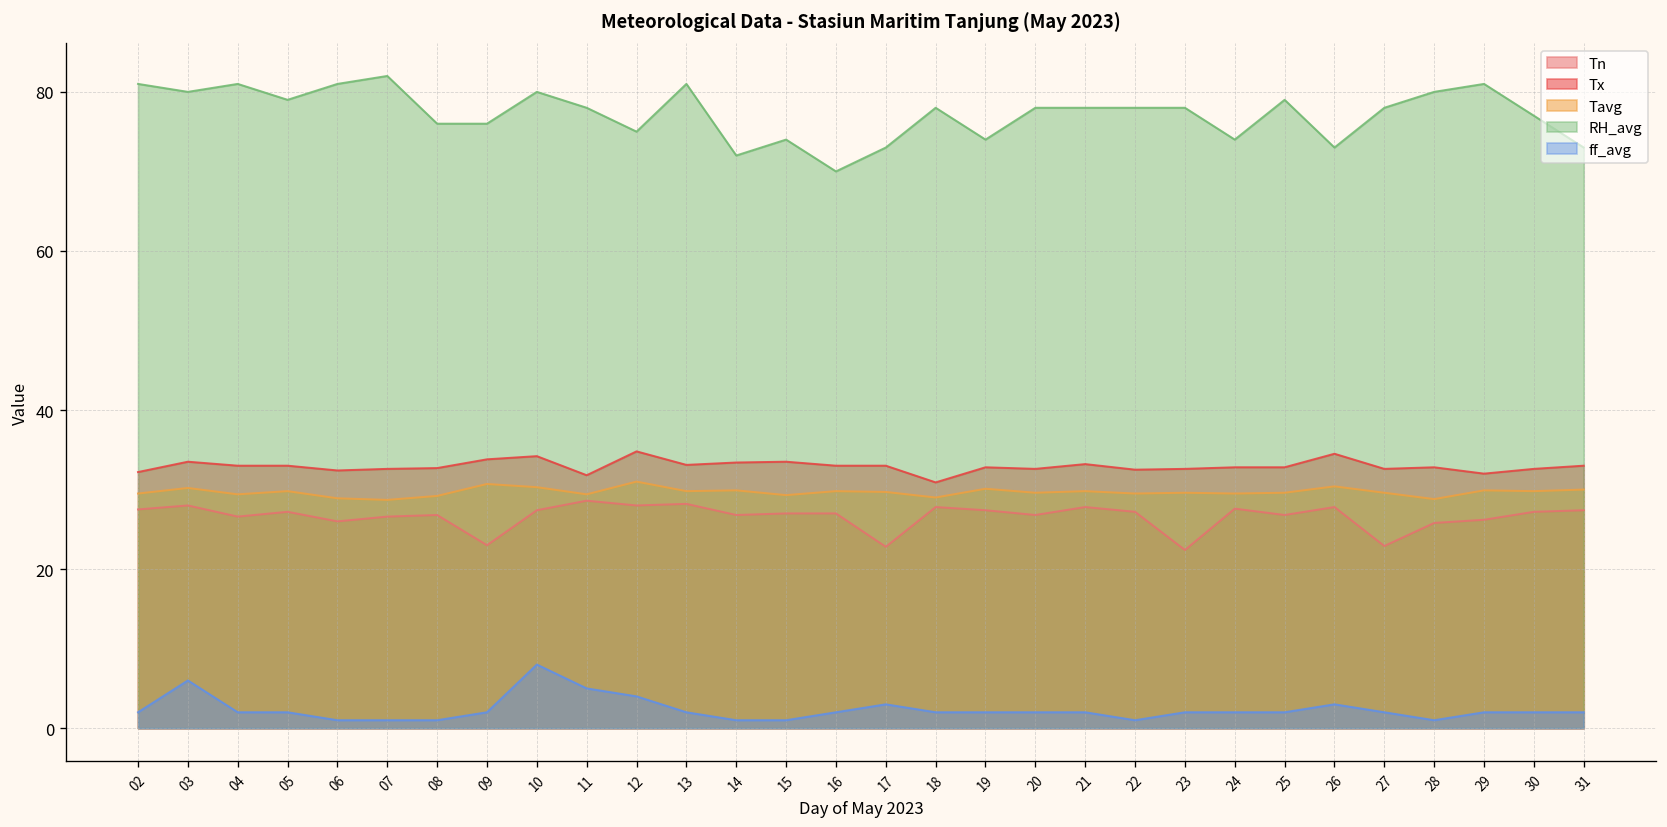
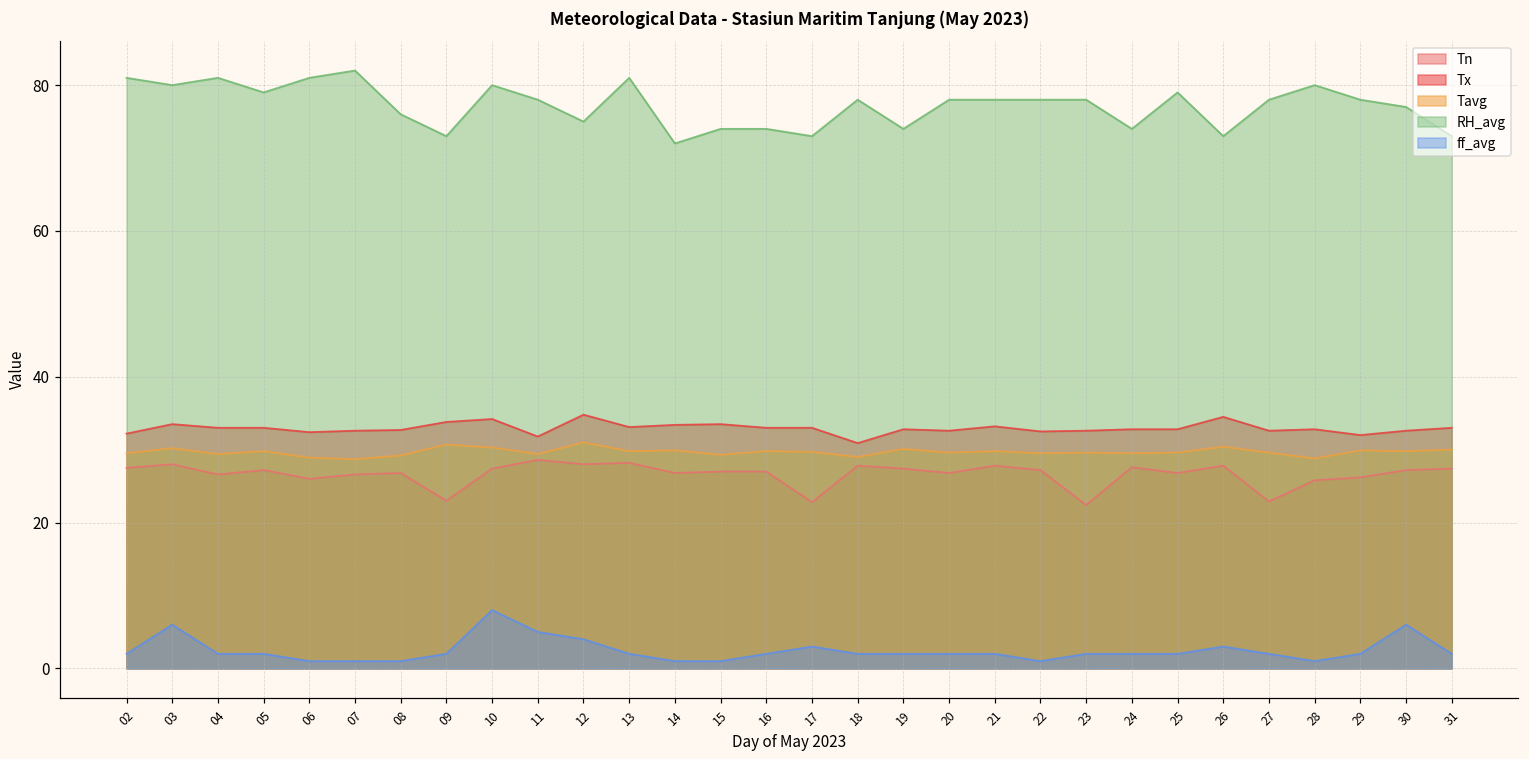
RH_avg, 09: 76 -> 73
RH_avg, 16: 70 -> 74
RH_avg, 29: 81 -> 78
ff_avg, 30: 2 -> 6
